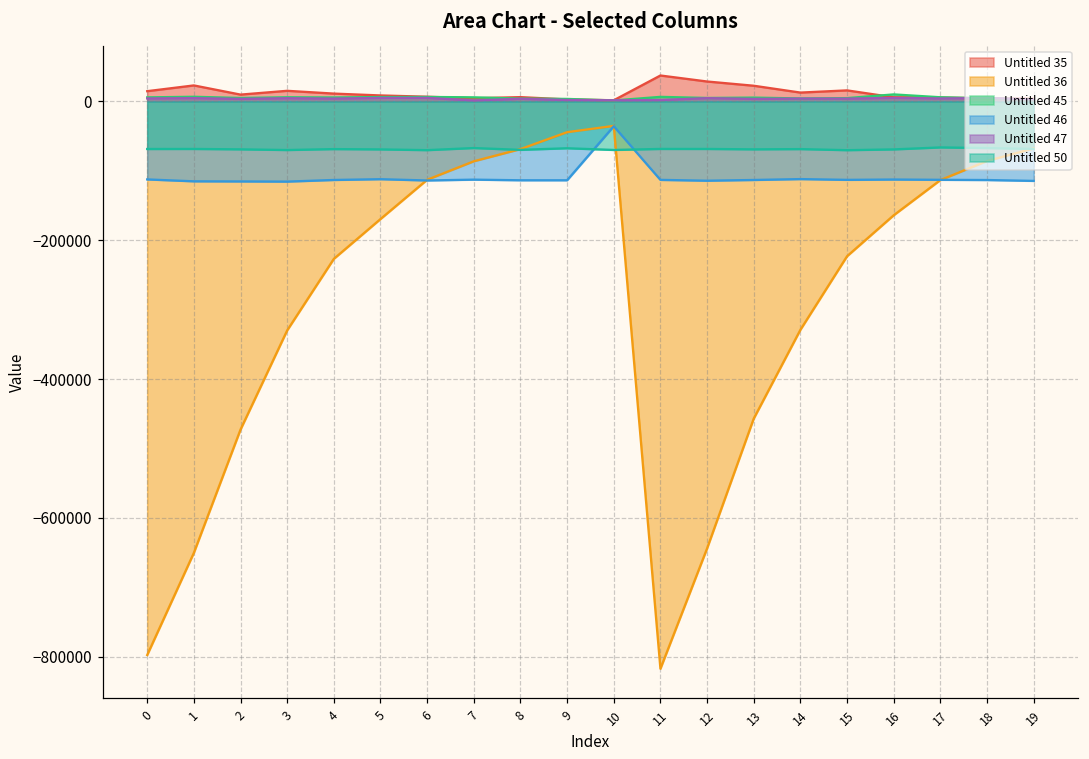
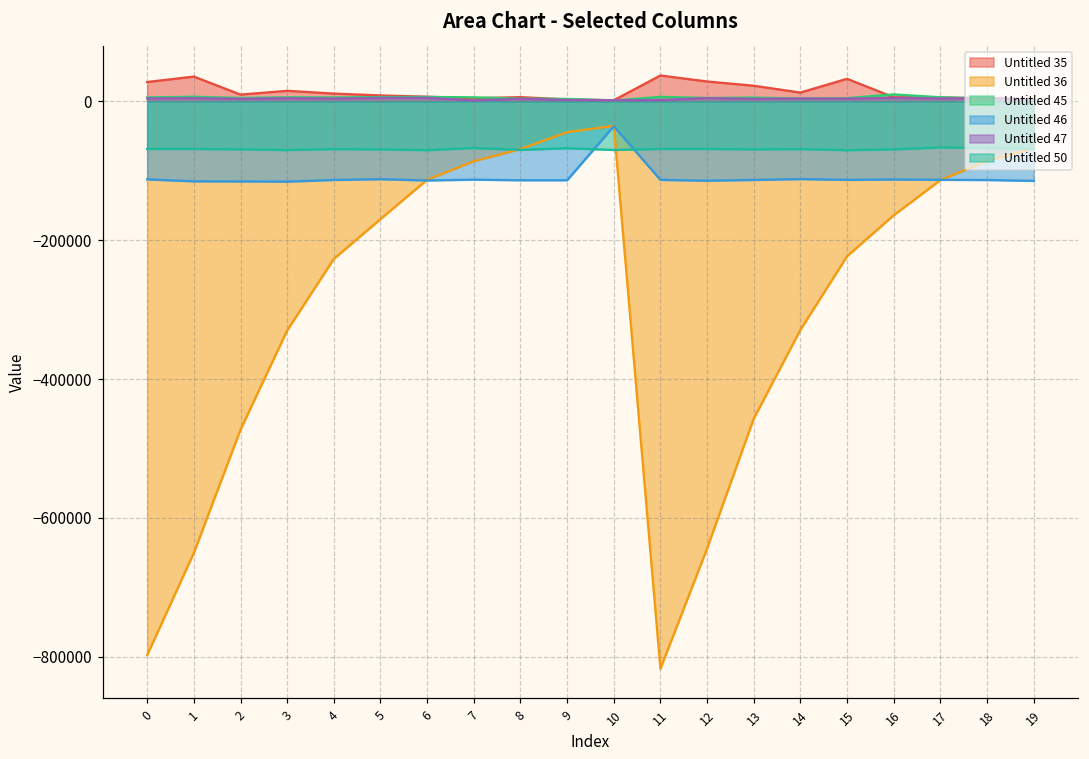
Untitled 35, 0: 10000 -> 30000
Untitled 35, 1: 20000 -> 40000
Untitled 35, 15: 20000 -> 30000
